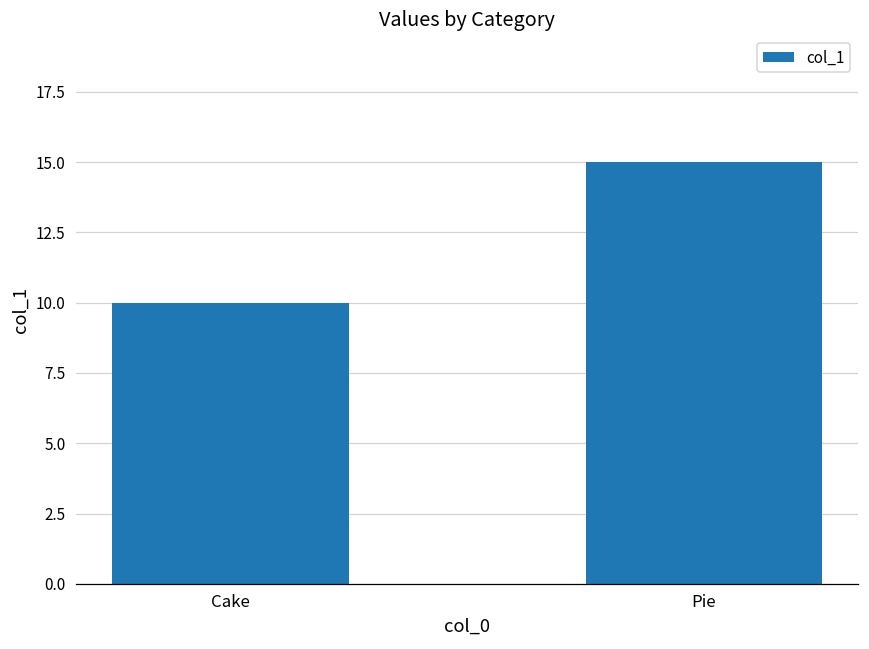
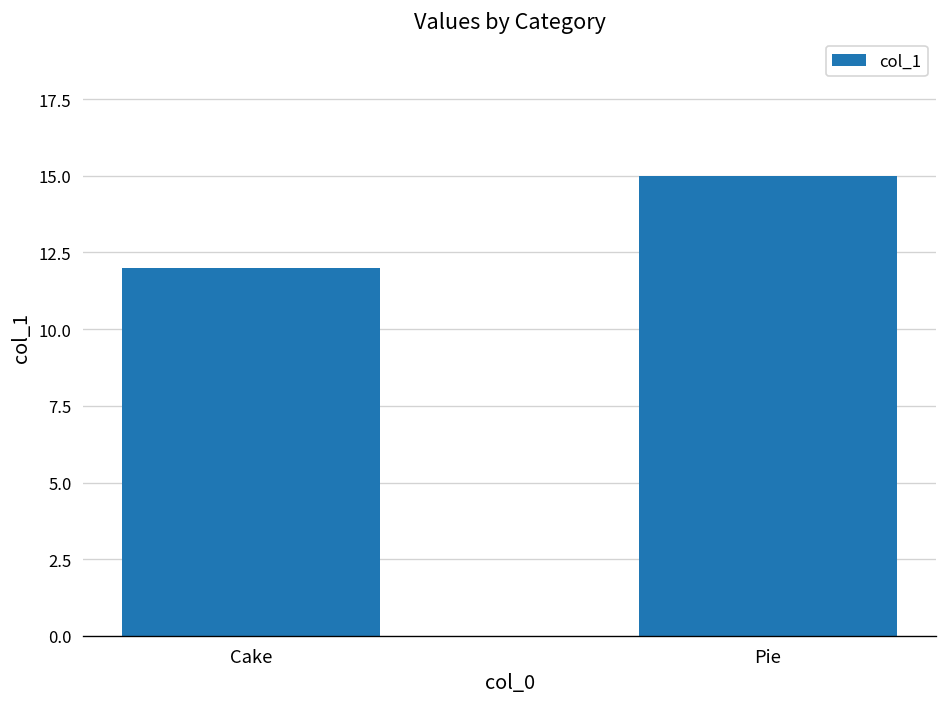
Cake: 10 -> 12
